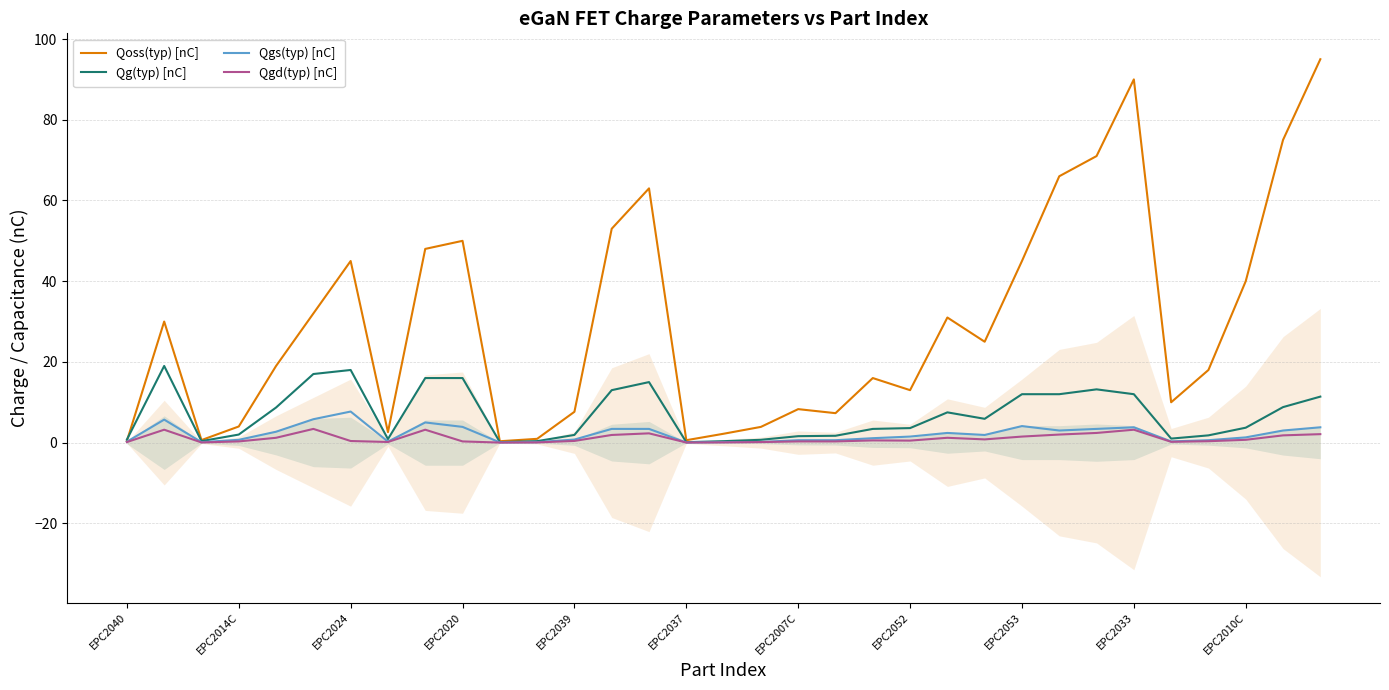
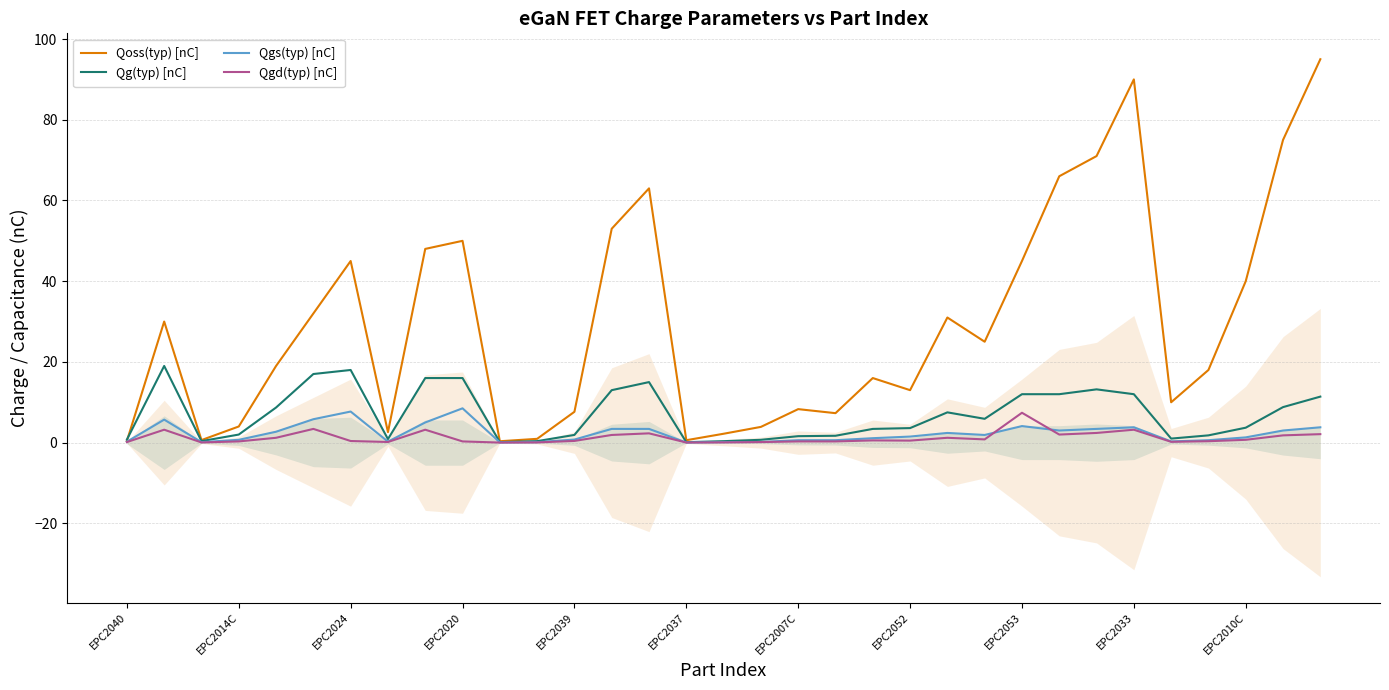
Qgs(typ) [nC], EPC2020: 4 -> 9
Qgd(typ) [nC], EPC2053: 2 -> 7
